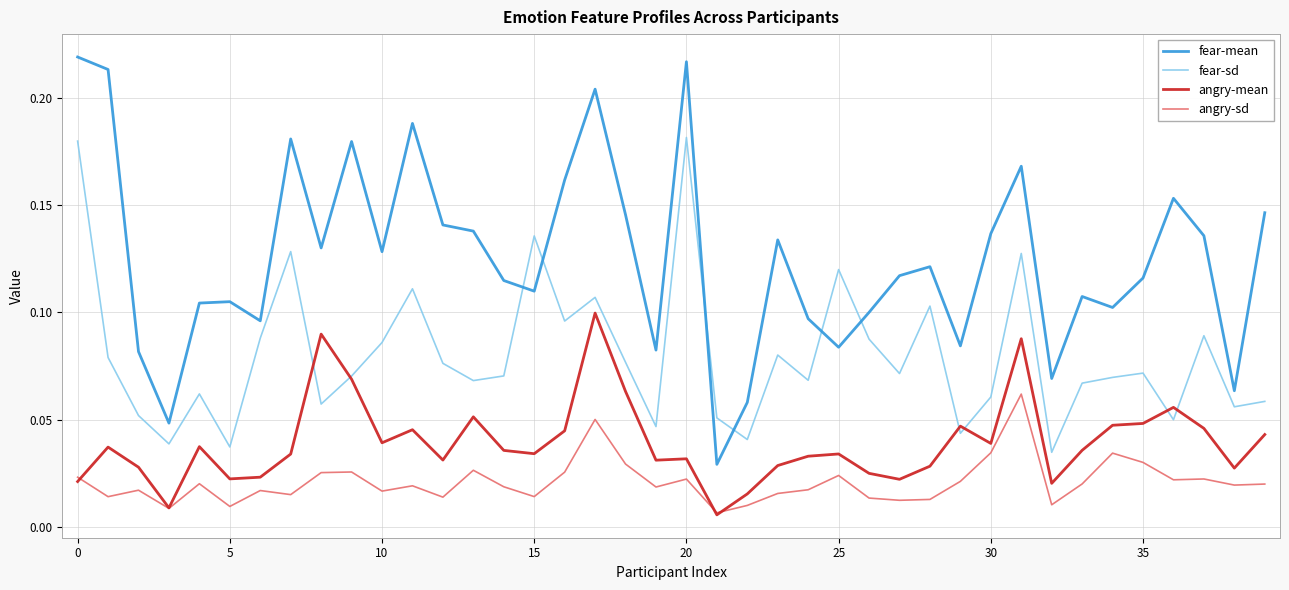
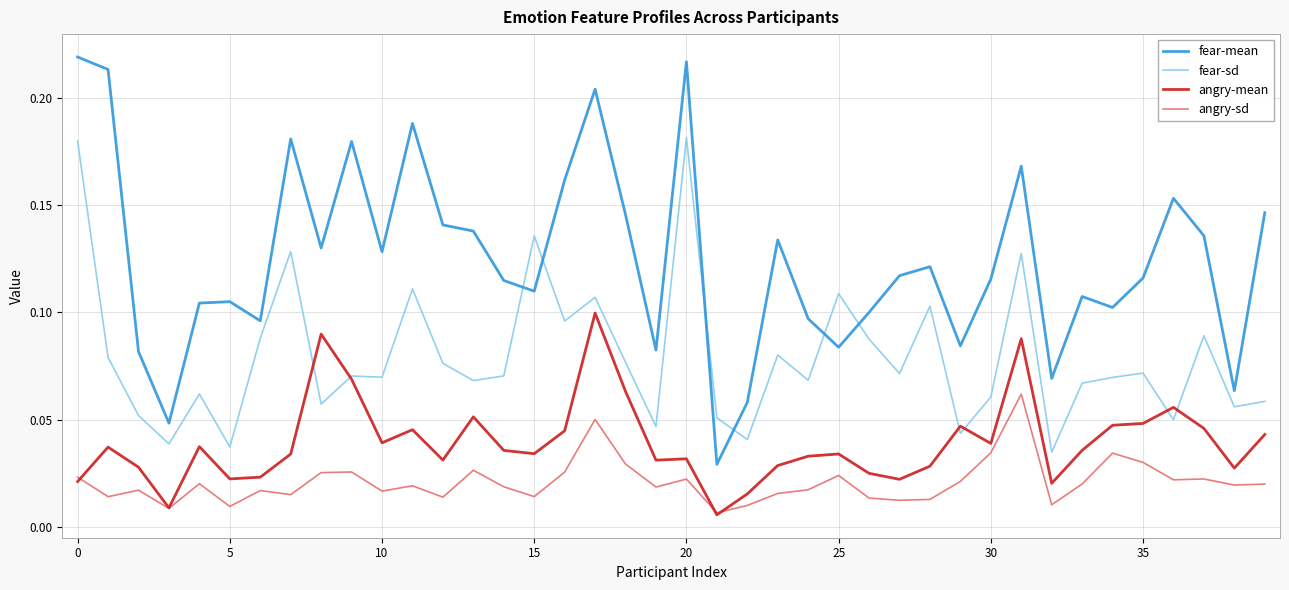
fear-sd, 10: 0.086 -> 0.070
fear-sd, 25: 0.120 -> 0.109
fear-mean, 30: 0.137 -> 0.116
